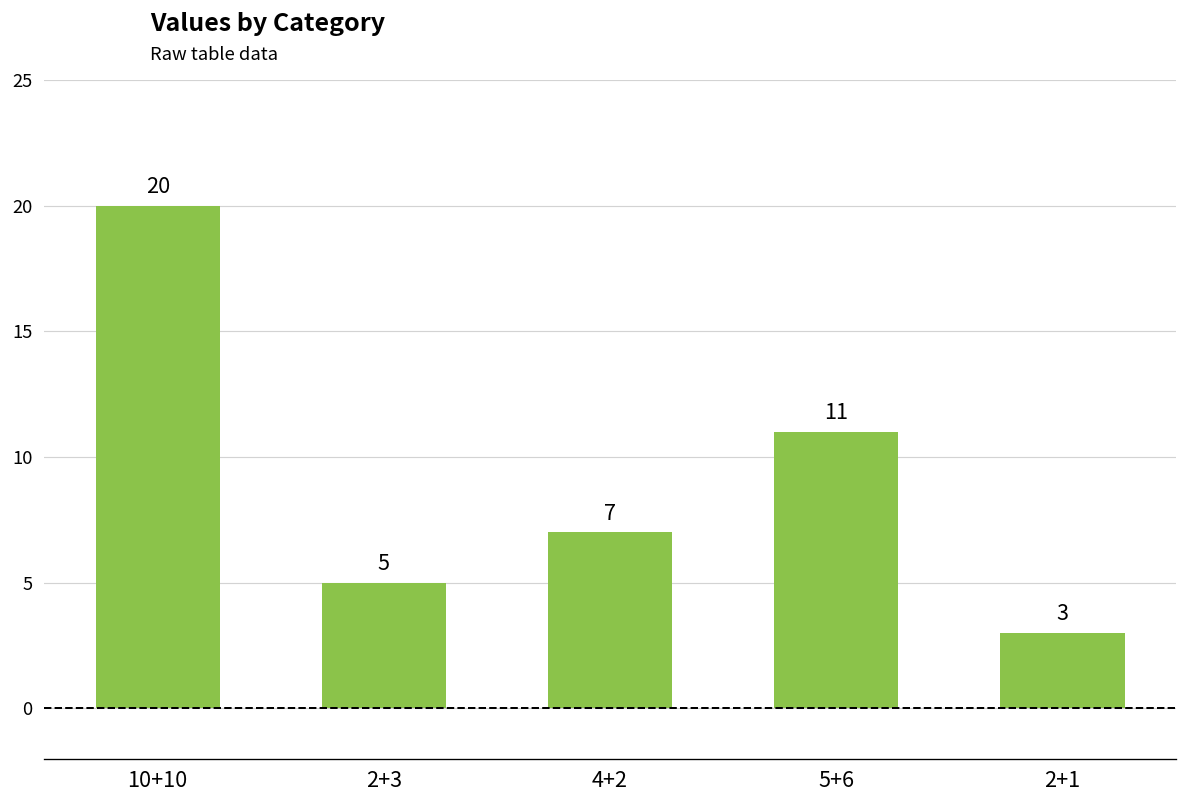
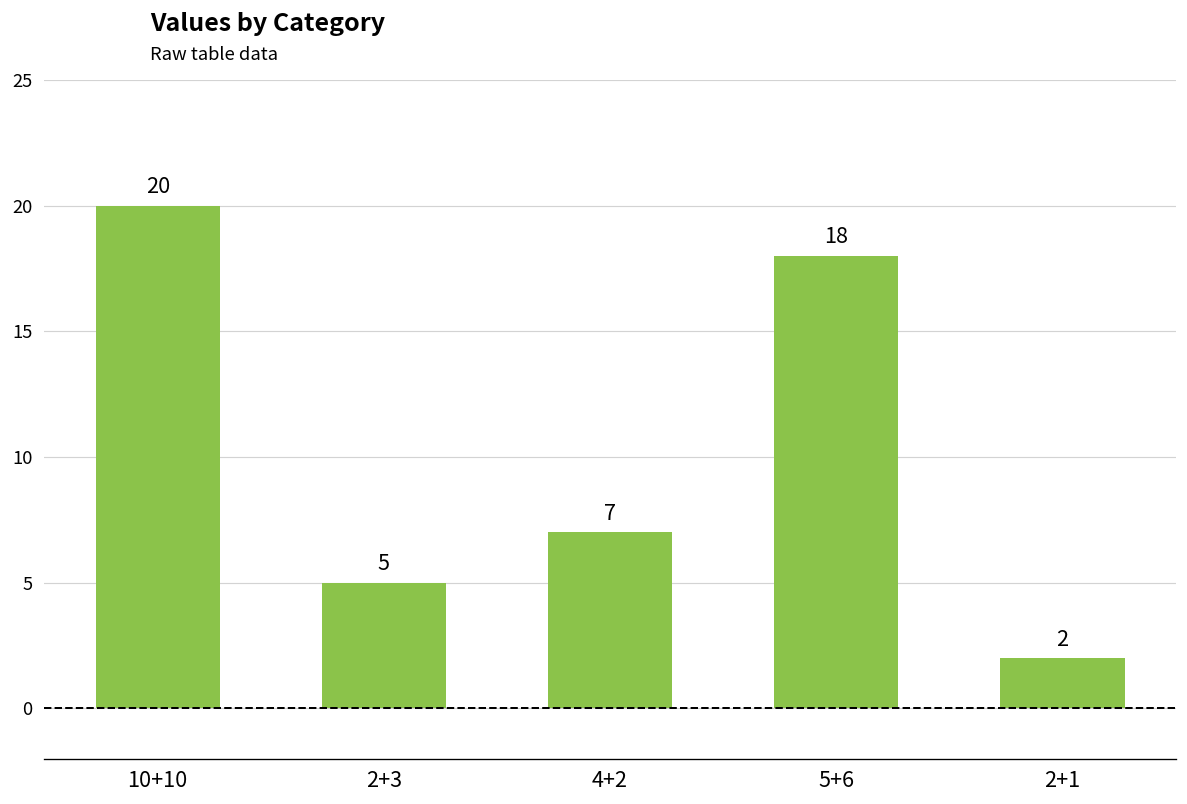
5+6: 11 -> 18
2+1: 3 -> 2
